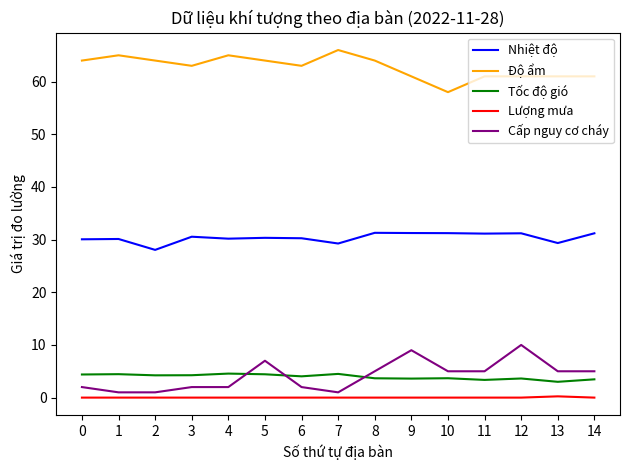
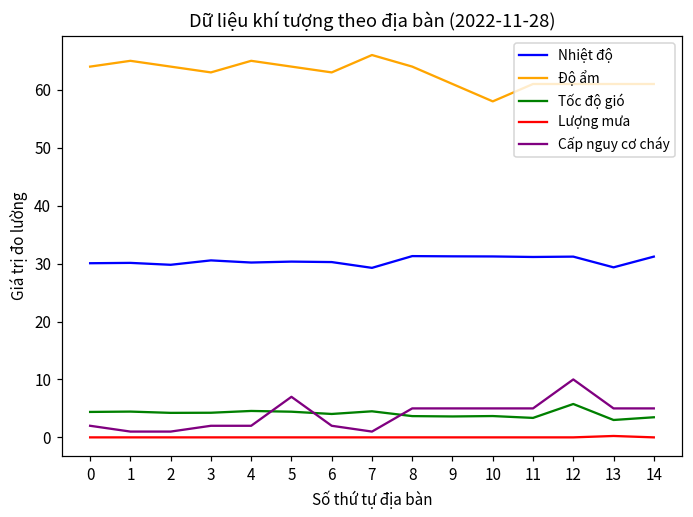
Nhiệt độ, 2: 28 -> 30
Cấp nguy cơ cháy, 9: 9 -> 5
Tốc độ gió, 12: 4 -> 6
